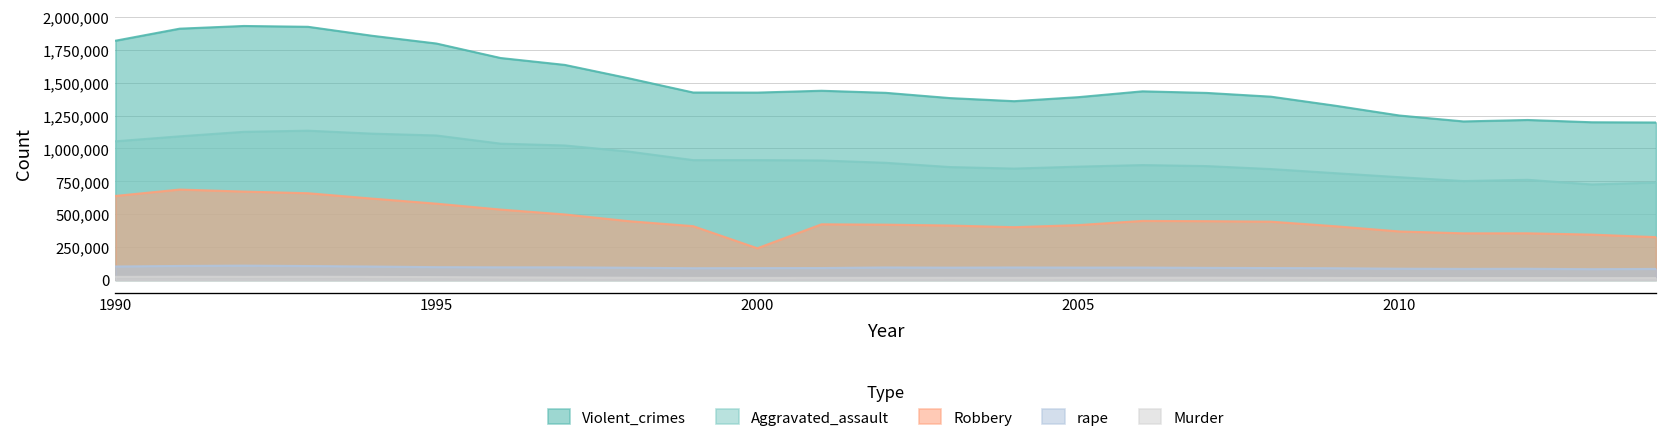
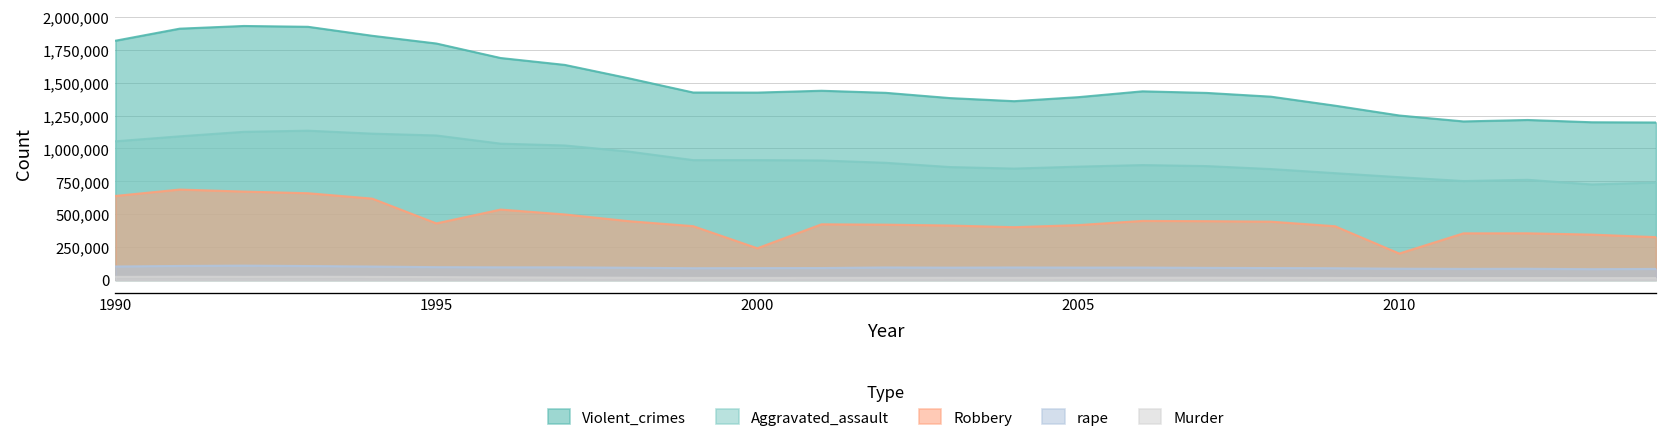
Robbery, 1995: 580,000 -> 430,000
Robbery, 2010: 370,000 -> 200,000
